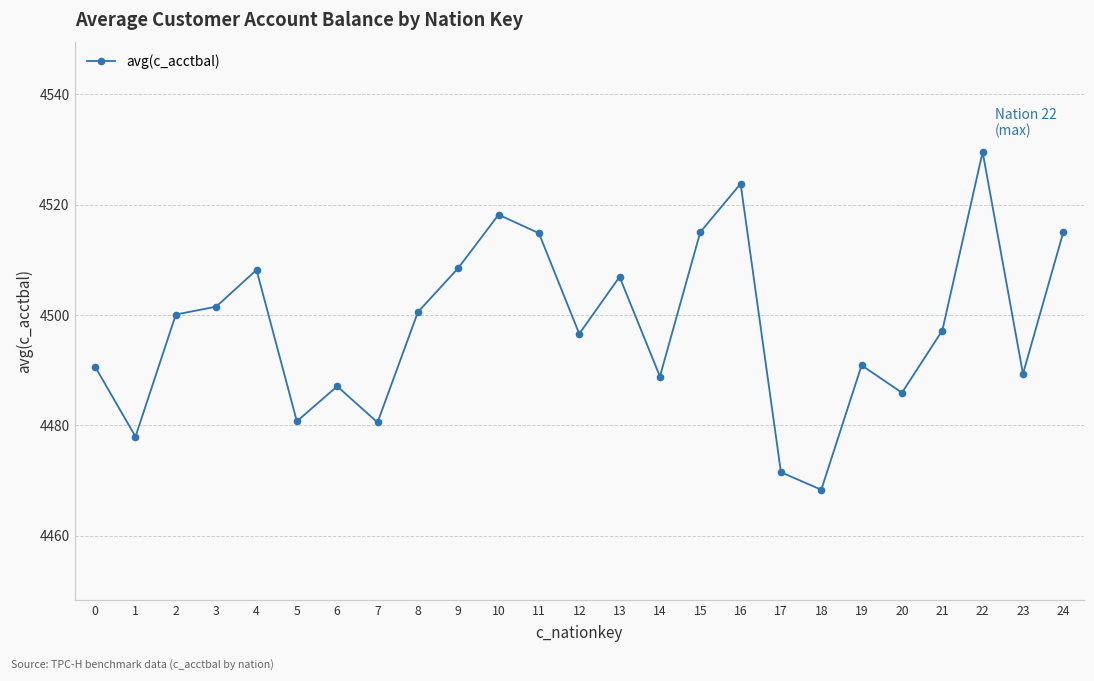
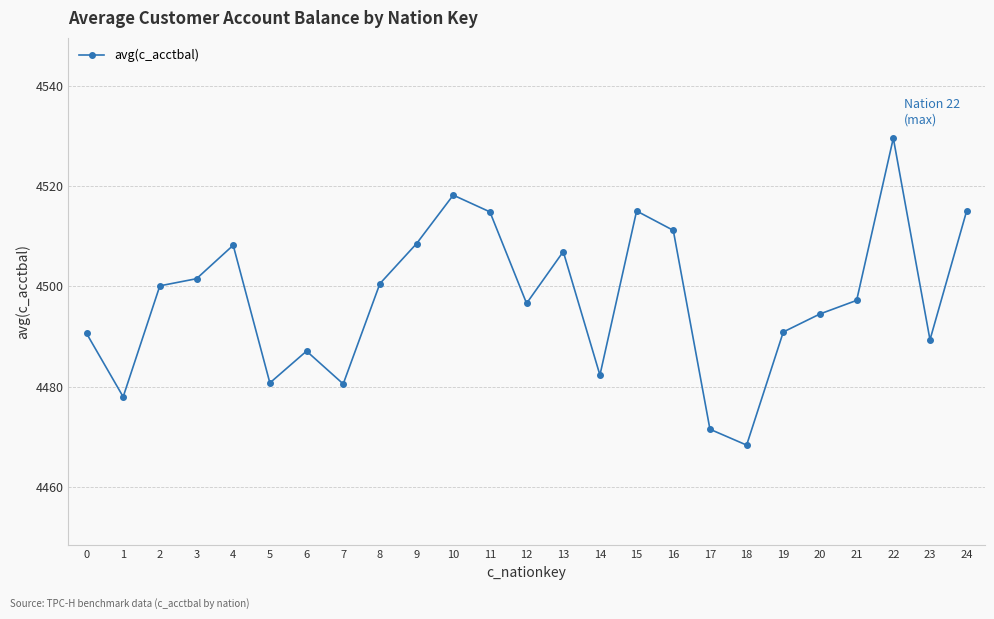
14: 4489 -> 4482
16: 4524 -> 4511
20: 4486 -> 4495
